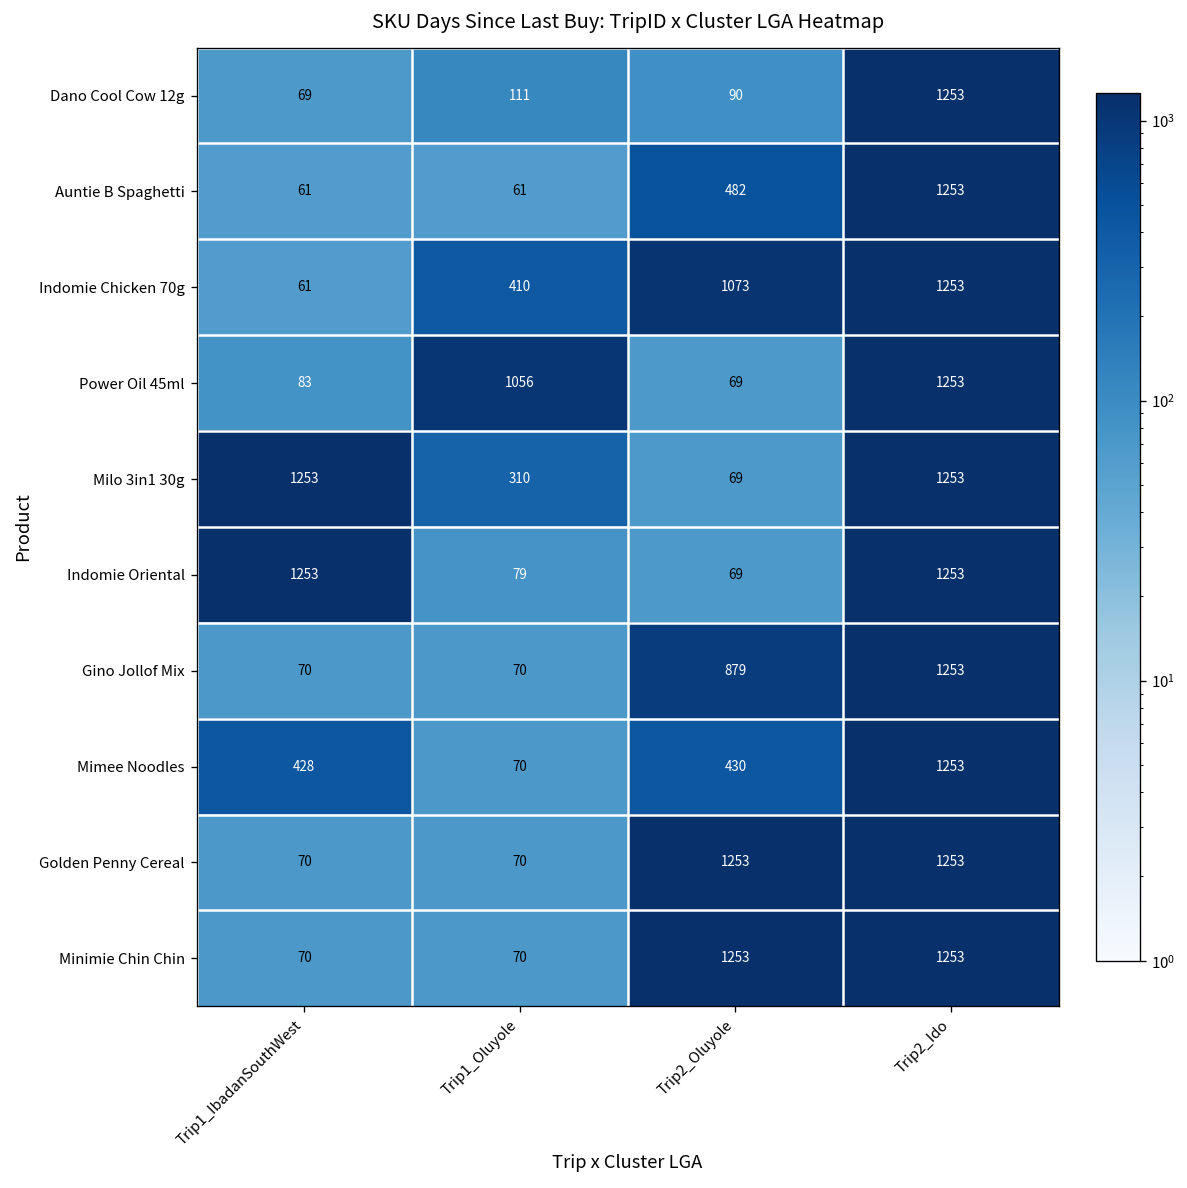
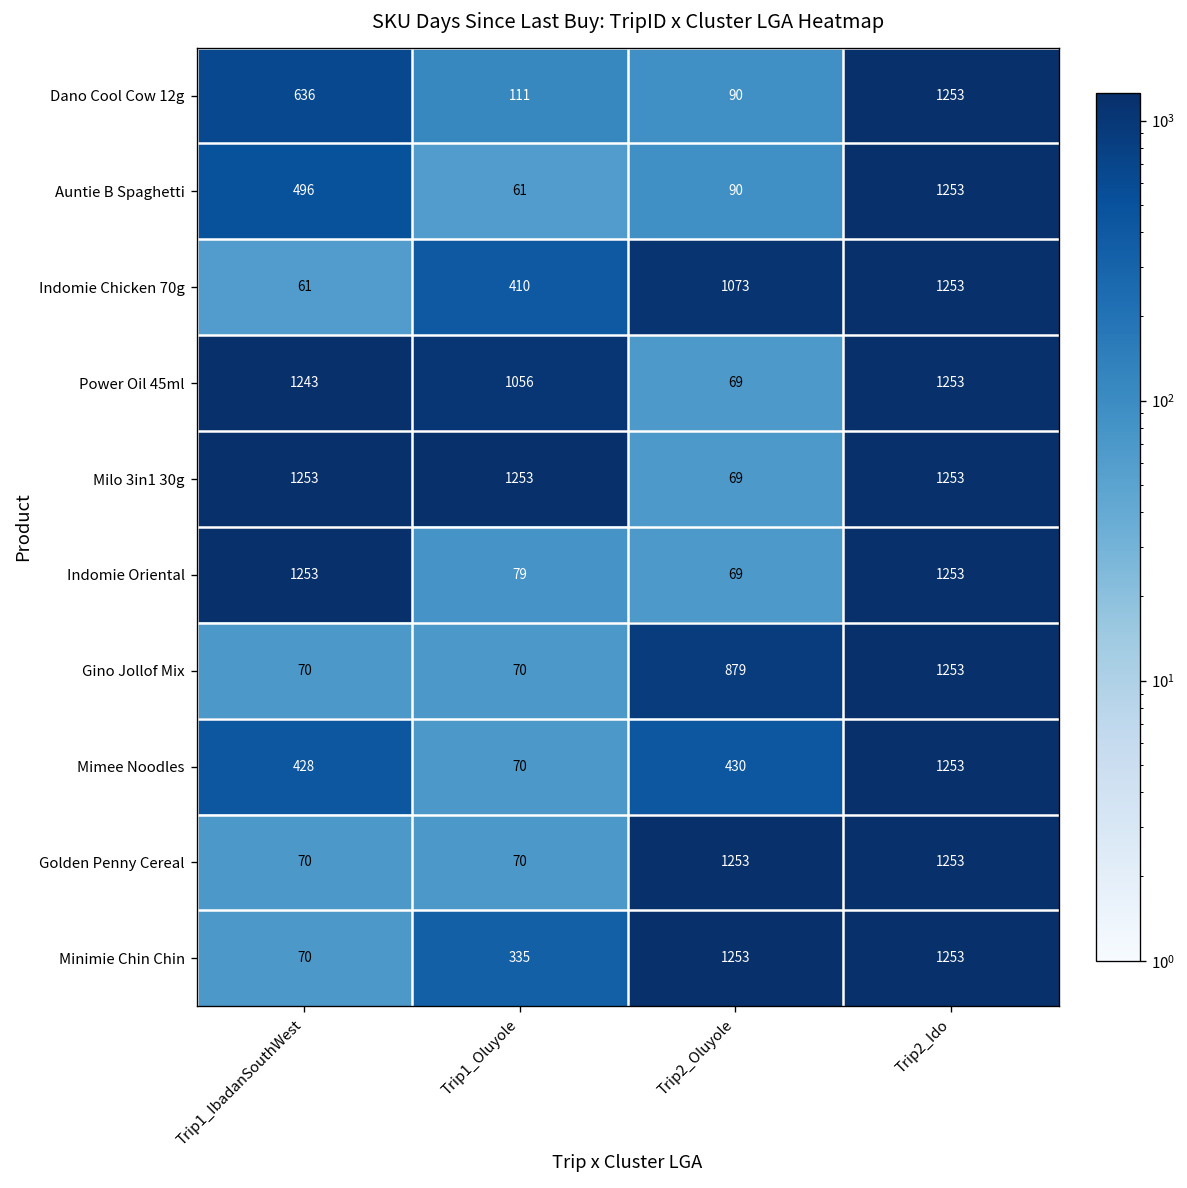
Dano Cool Cow 12g, Trip1_IbadanSouthWest: 69 -> 636
Auntie B Spaghetti, Trip1_IbadanSouthWest: 61 -> 496
Auntie B Spaghetti, Trip2_Oluyole: 482 -> 90
Power Oil 45ml, Trip1_IbadanSouthWest: 83 -> 1243
Milo 3in1 30g, Trip1_Oluyole: 310 -> 1253
Minimie Chin Chin, Trip1_Oluyole: 70 -> 335
